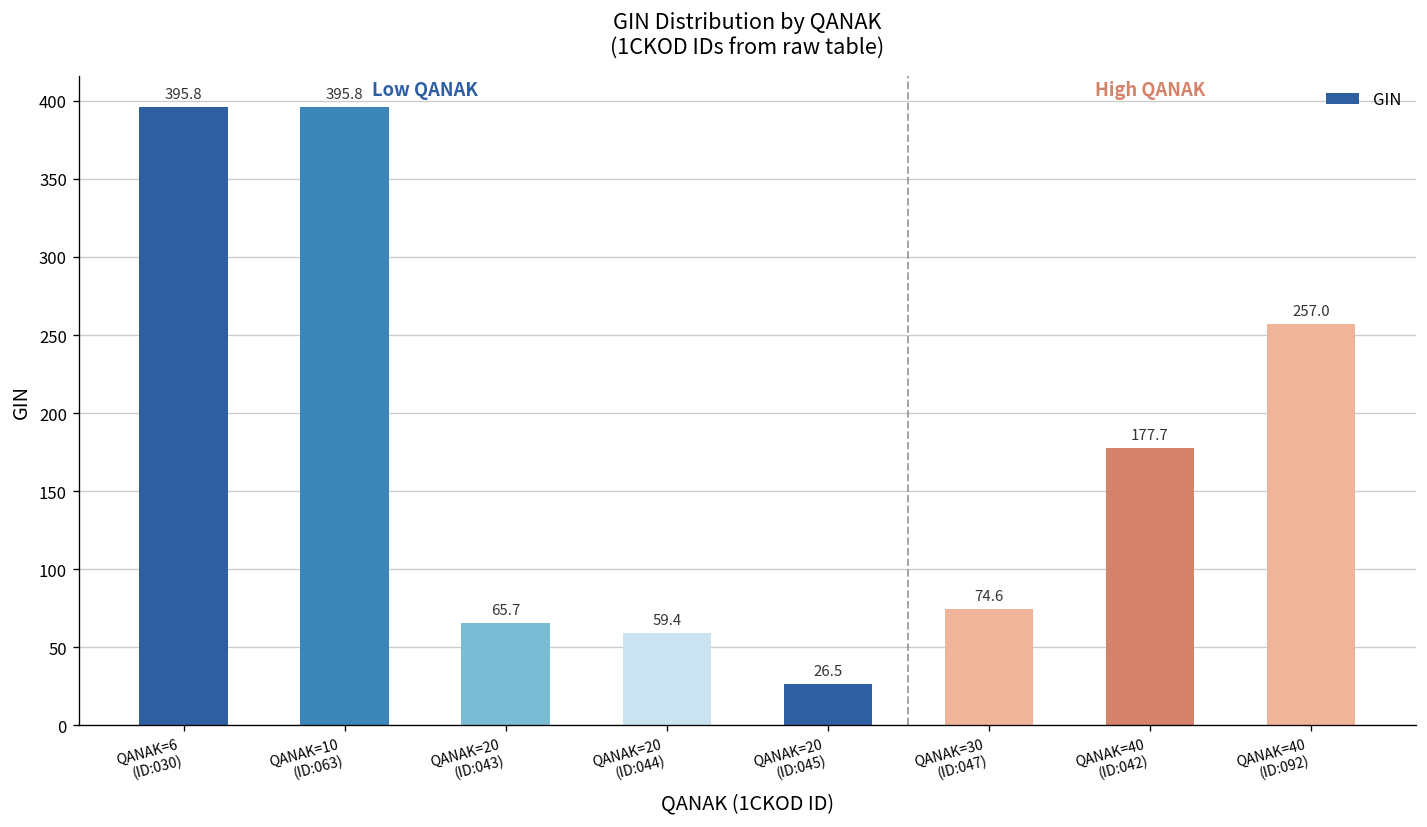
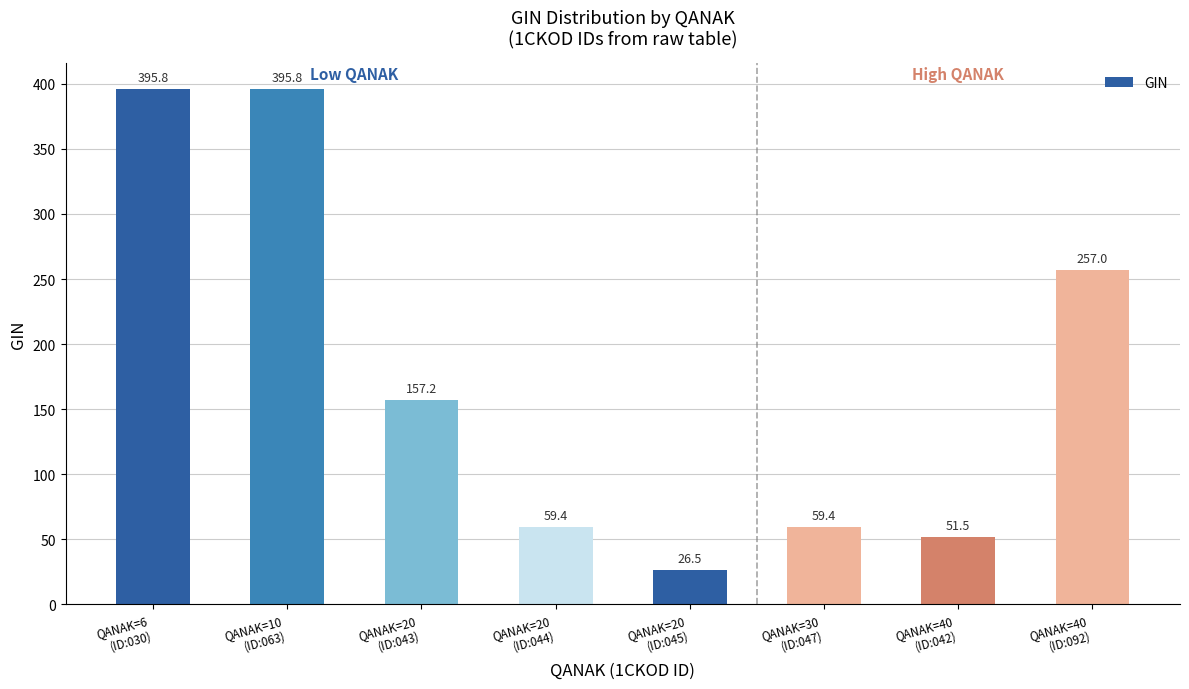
QANAK=20 (ID:043): 65.7 -> 157.2
QANAK=30 (ID:047): 74.6 -> 59.4
QANAK=40 (ID:042): 177.7 -> 51.5
